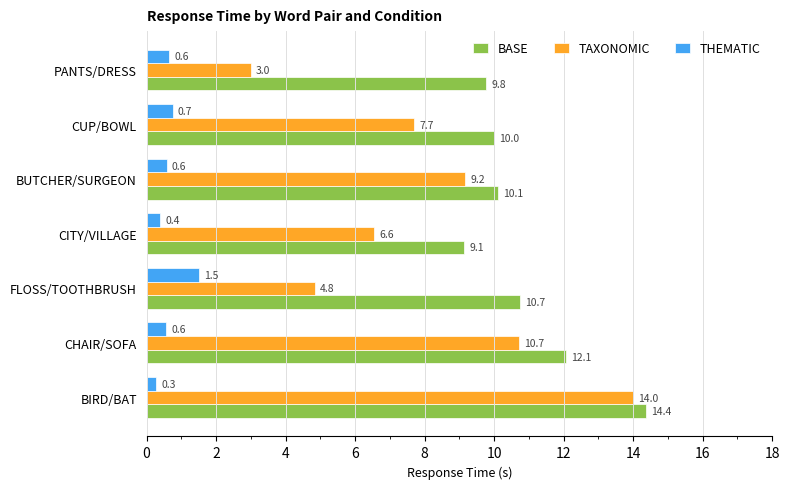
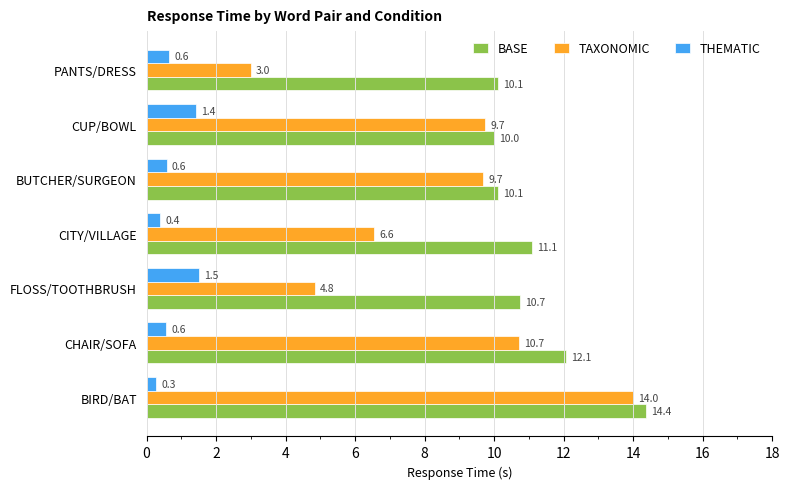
BASE, PANTS/DRESS: 9.8 -> 10.1
THEMATIC, CUP/BOWL: 0.7 -> 1.4
TAXONOMIC, CUP/BOWL: 7.7 -> 9.7
TAXONOMIC, BUTCHER/SURGEON: 9.2 -> 9.7
BASE, CITY/VILLAGE: 9.1 -> 11.1
